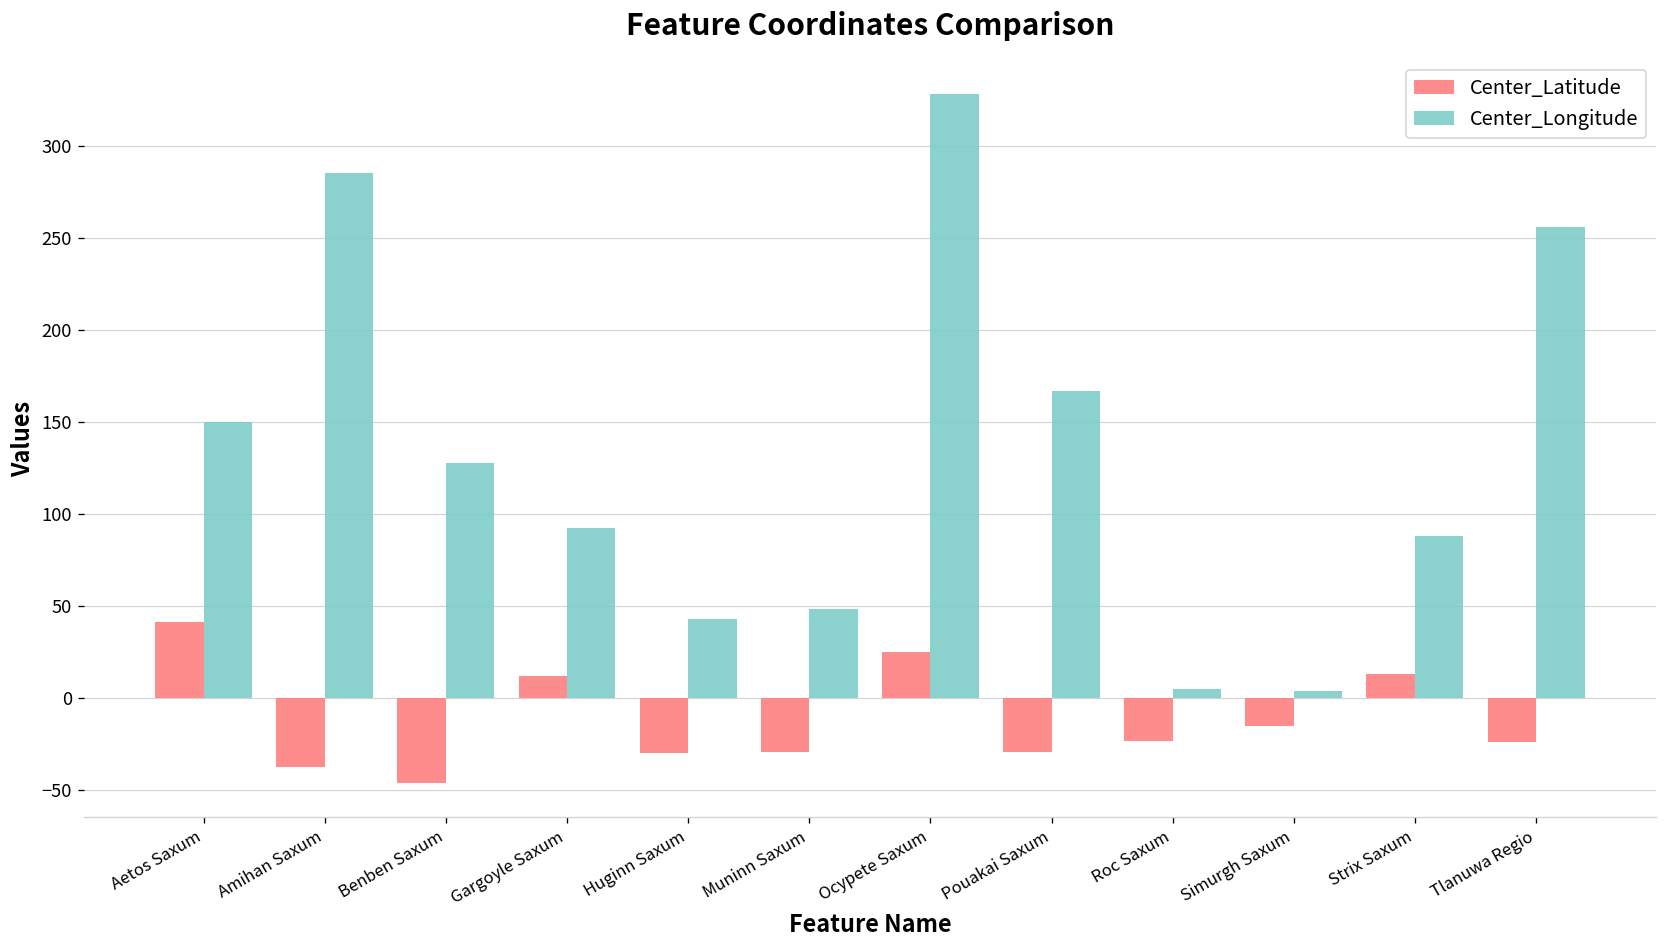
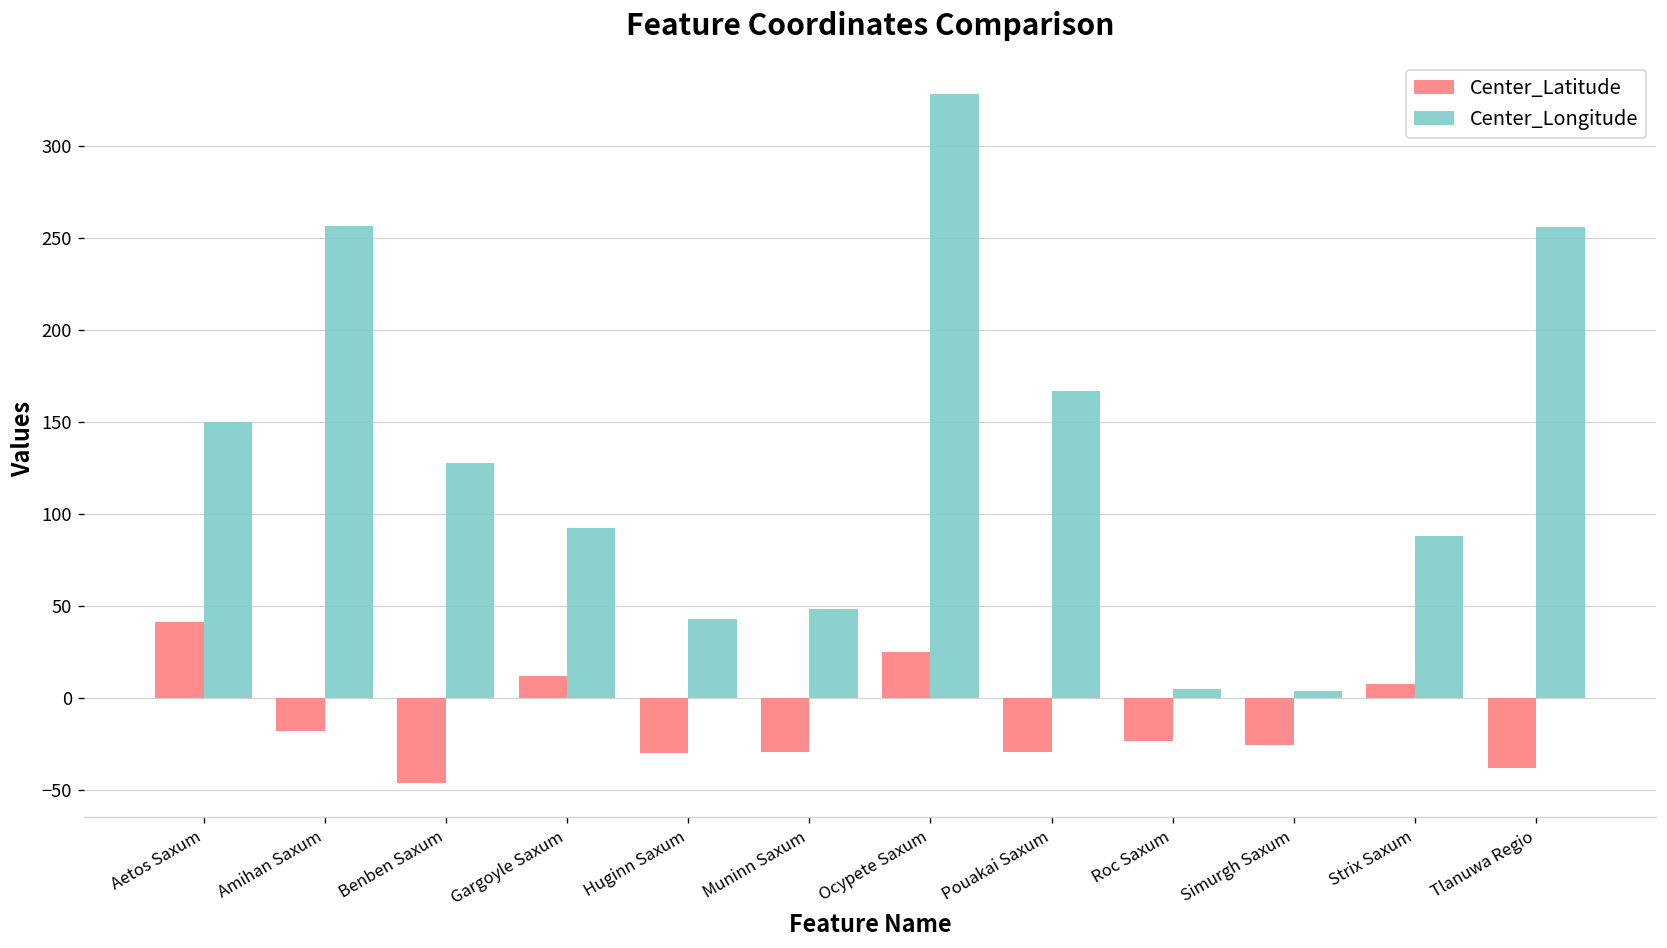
Center_Latitude, Amihan Saxum: -38 -> -18
Center_Longitude, Amihan Saxum: 285 -> 257
Center_Latitude, Simurgh Saxum: -15 -> -25
Center_Latitude, Strix Saxum: 13 -> 8
Center_Latitude, Tlanuwa Regio: -24 -> -38
